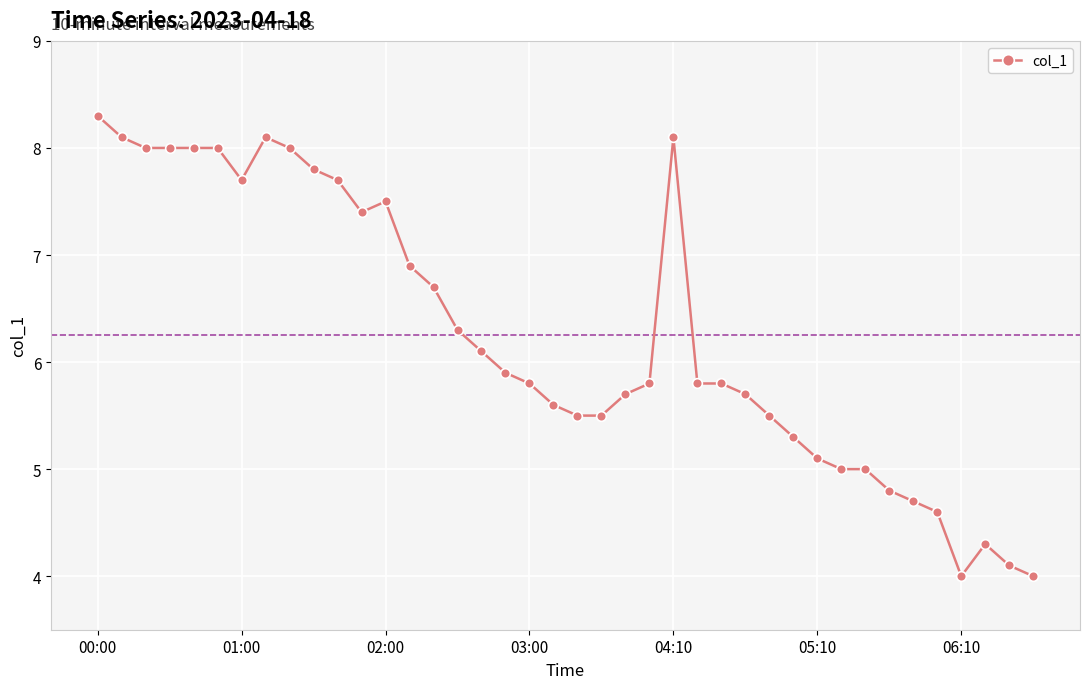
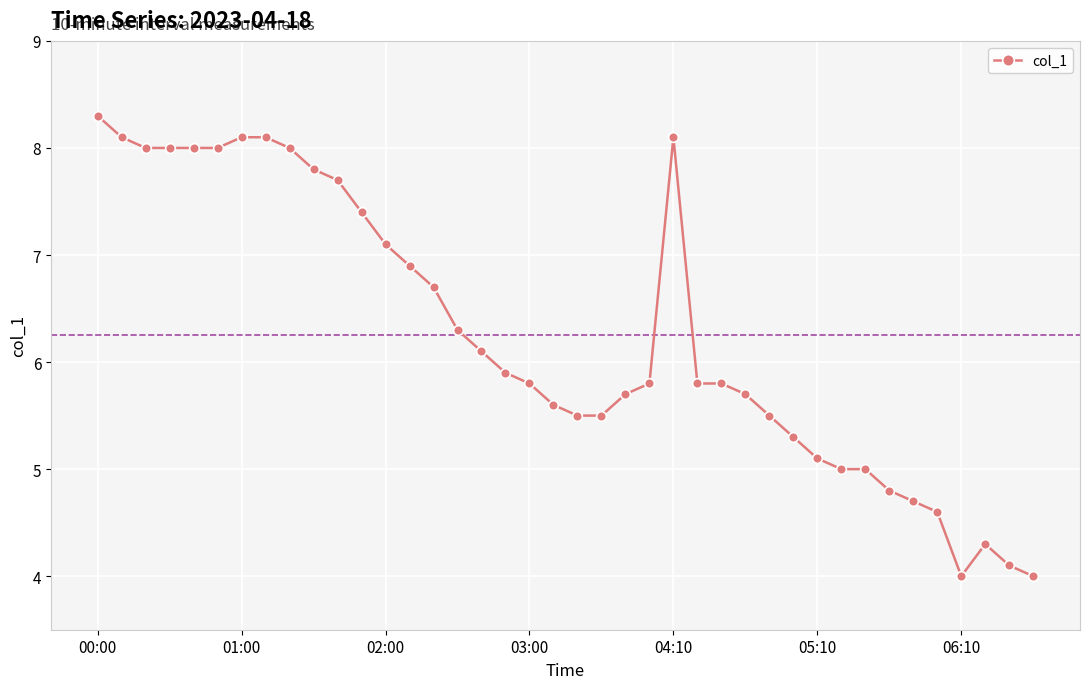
01:00: 7.7 -> 8.1
02:00: 7.5 -> 7.1
